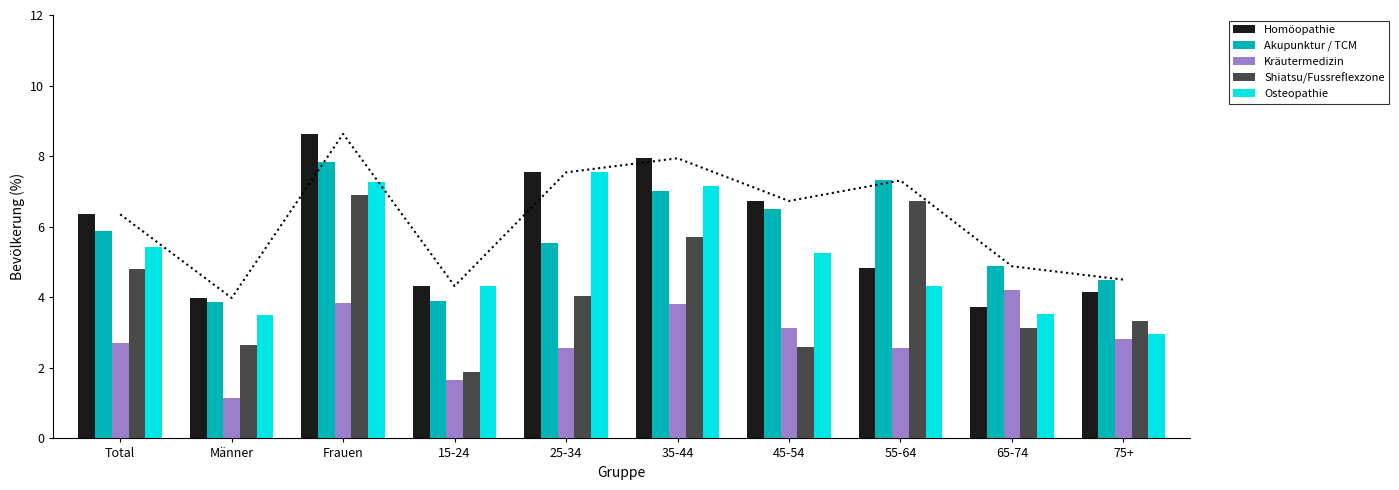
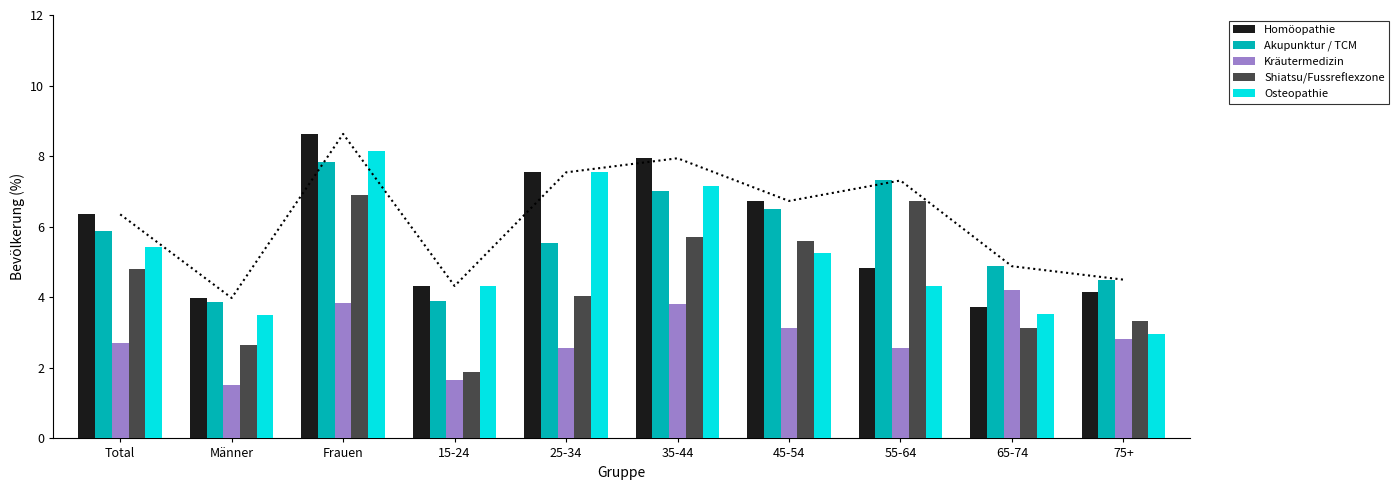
Kräutermedizin, Männer: 1.1 -> 1.5
Osteopathie, Frauen: 7.3 -> 8.2
Shiatsu/Fussreflexzone, 45-54: 2.6 -> 5.6
